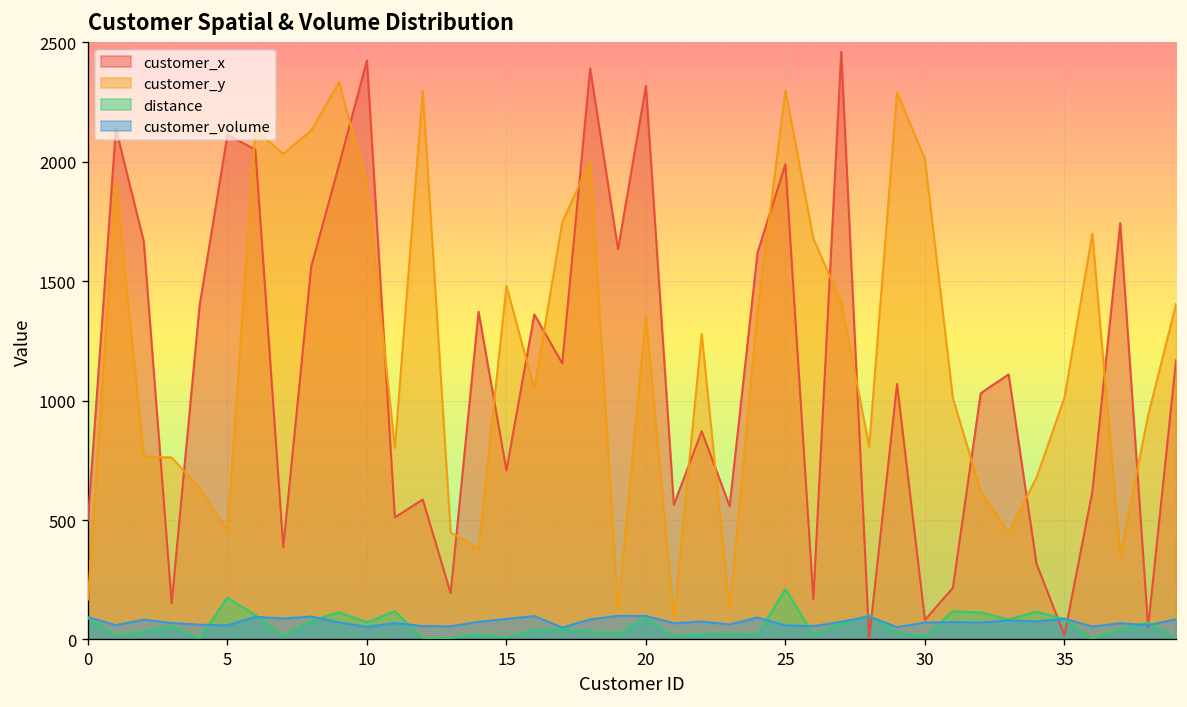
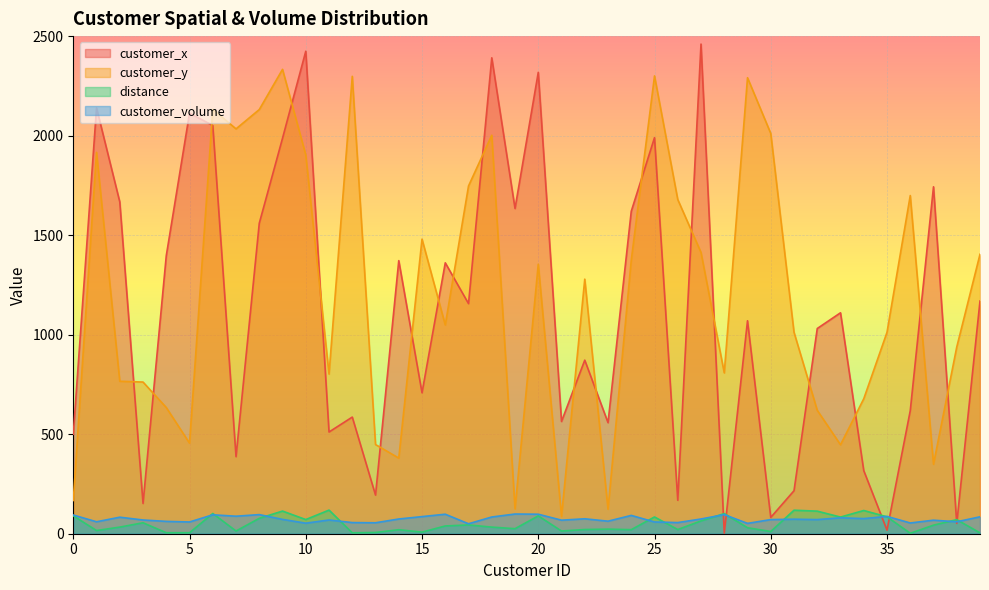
distance, 5: 180 -> 10
distance, 25: 210 -> 80
